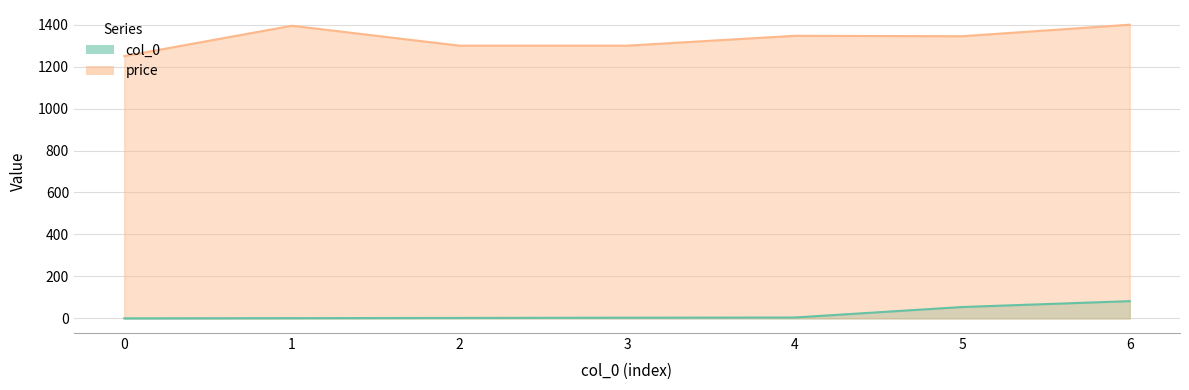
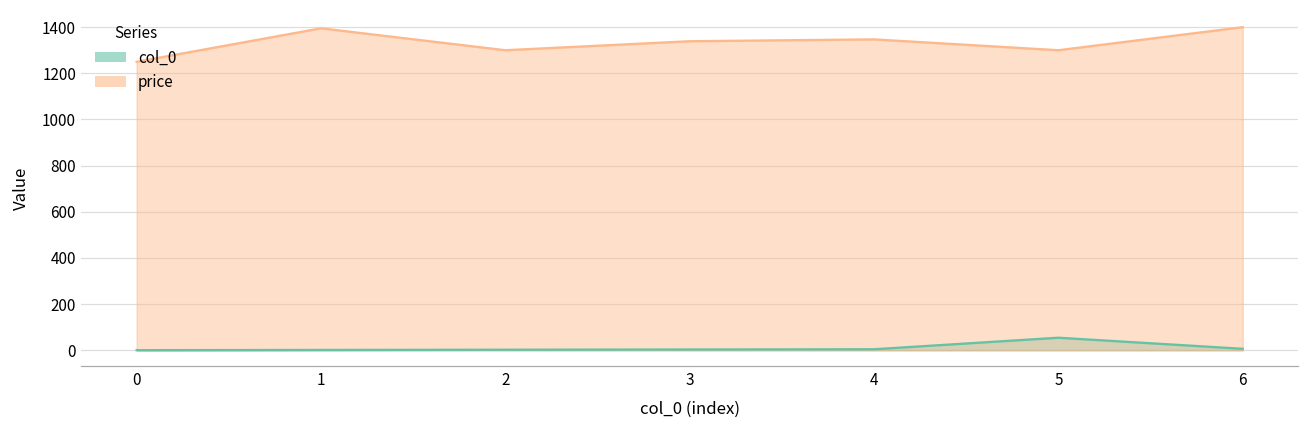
price, 3: 1300 -> 1340
price, 5: 1350 -> 1300
col_0, 6: 80 -> 10
